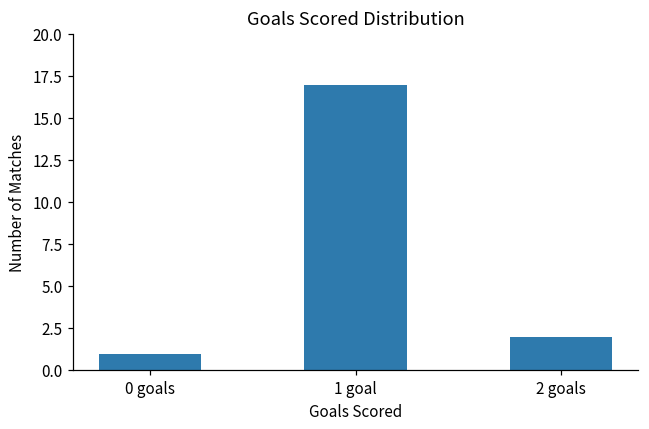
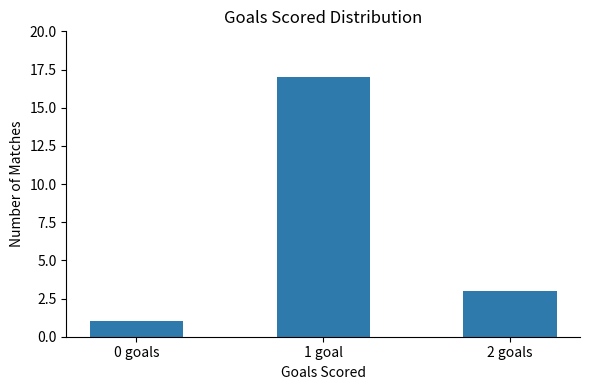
2 goals: 2 -> 3
